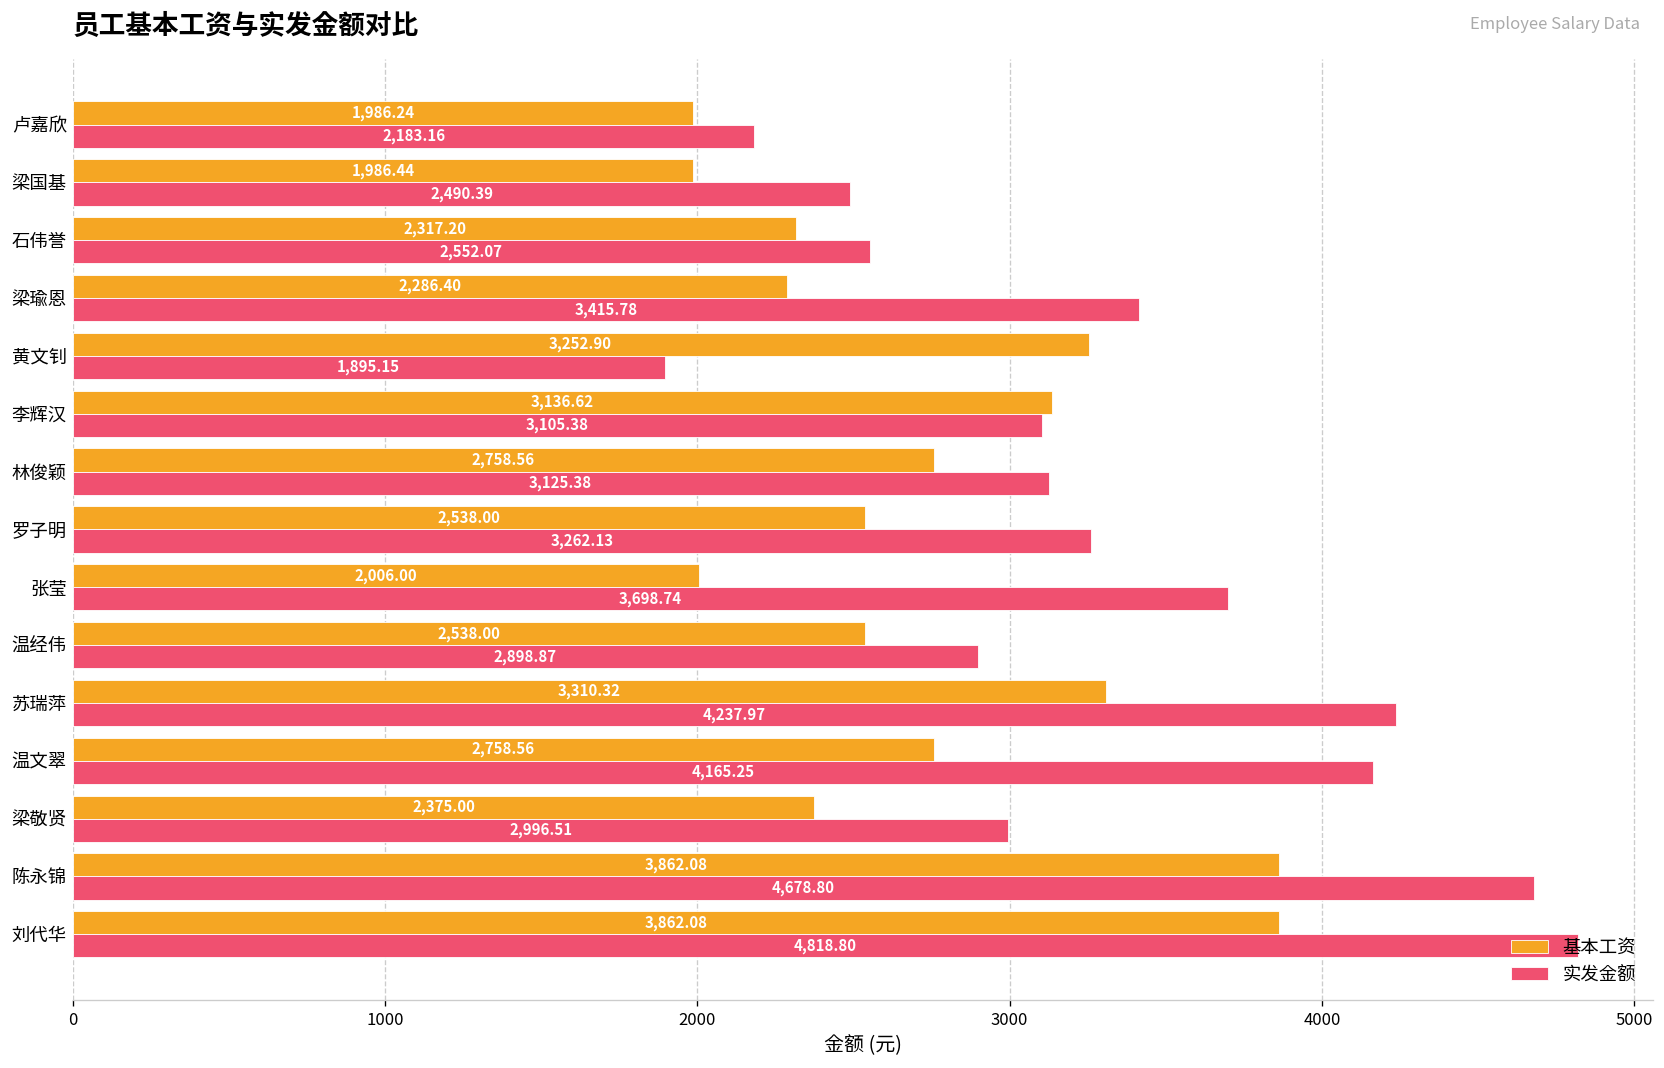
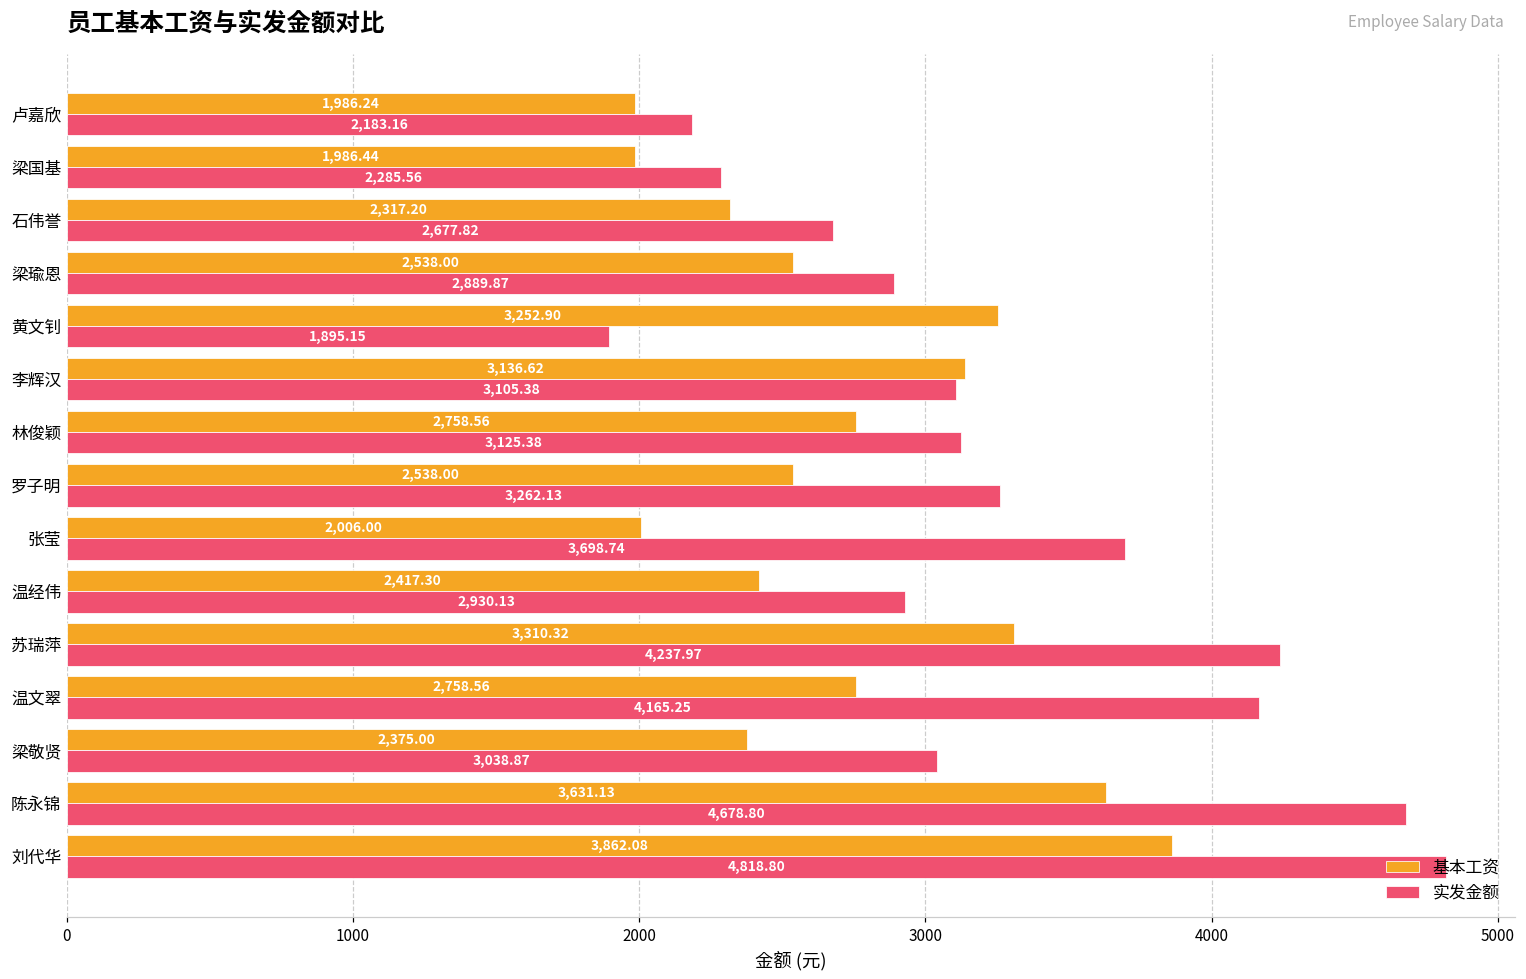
实发金额, 梁国基: 2,490.39 -> 2,285.56
实发金额, 石伟誉: 2,552.07 -> 2,677.82
基本工资, 梁瑜恩: 2,286.40 -> 2,538.00
实发金额, 梁瑜恩: 3,415.78 -> 2,889.87
基本工资, 温经伟: 2,538.00 -> 2,417.30
实发金额, 温经伟: 2,898.87 -> 2,930.13
实发金额, 梁敬贤: 2,996.51 -> 3,038.87
基本工资, 陈永锦: 3,862.08 -> 3,631.13
